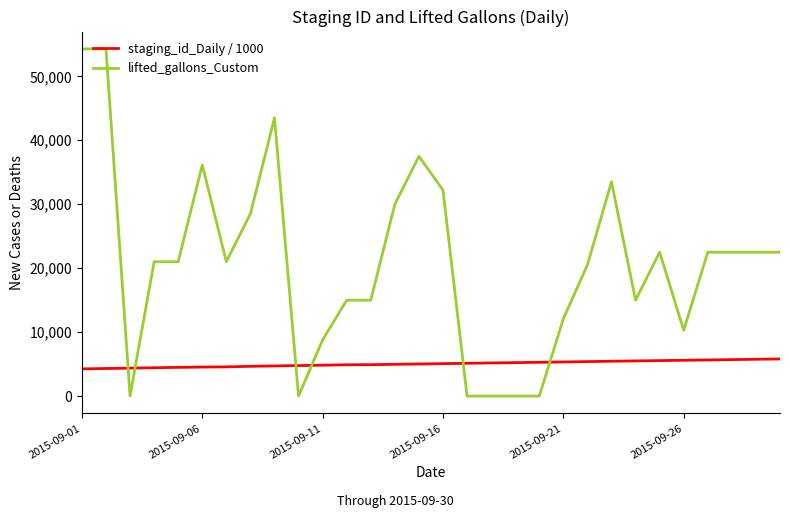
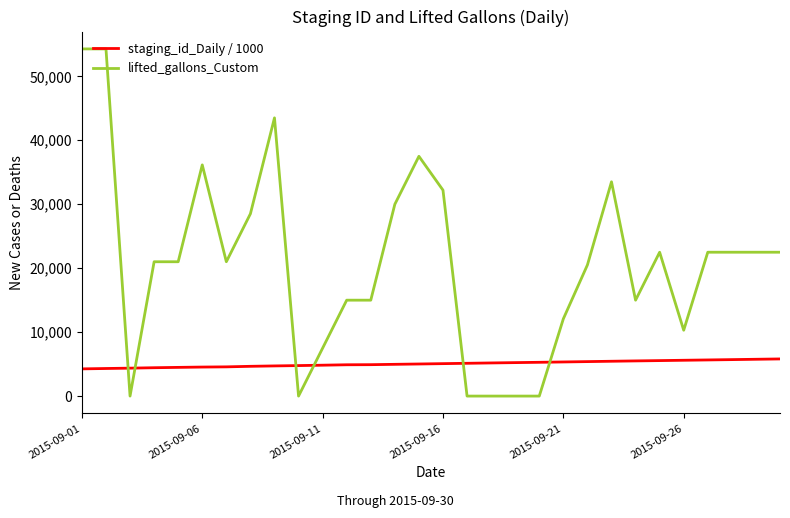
lifted_gallons_Custom, 2015-09-11: 9,000 -> 7,000
